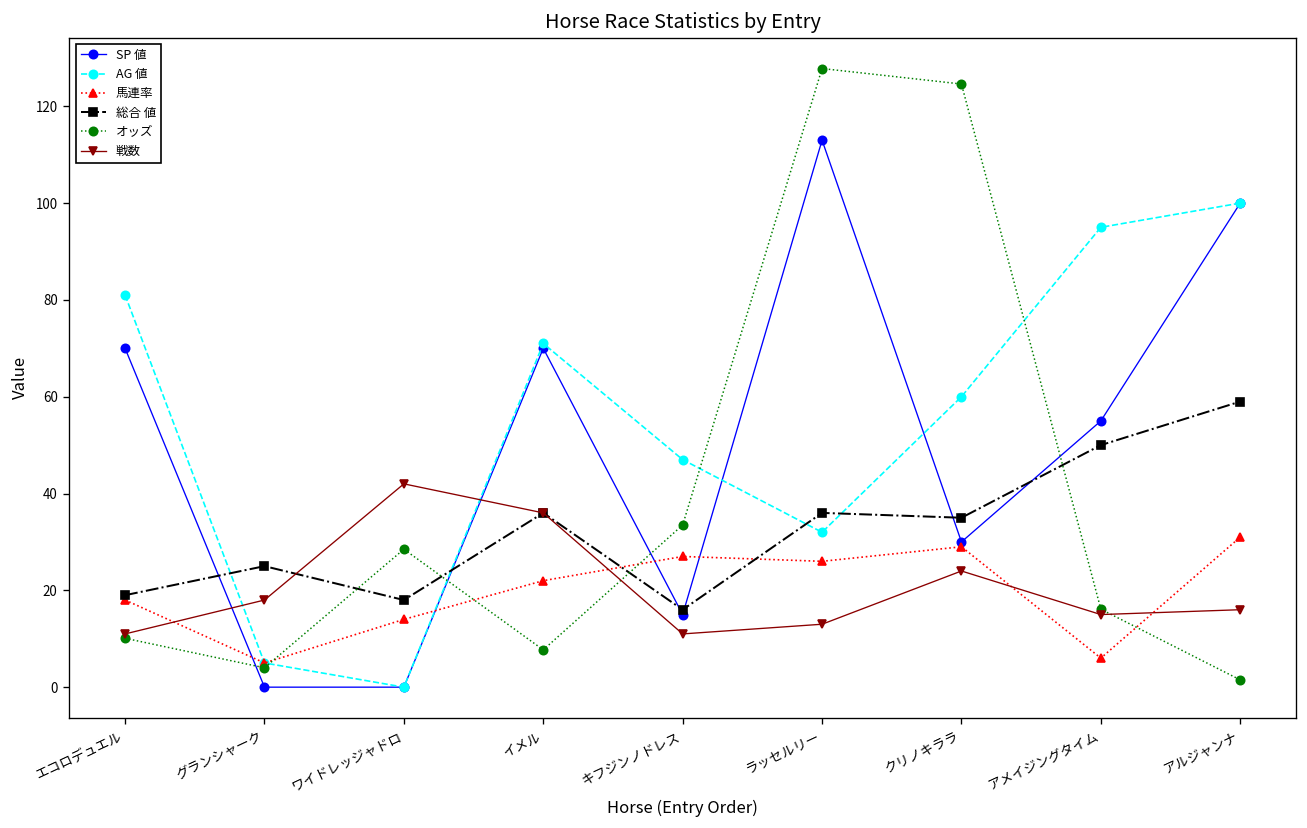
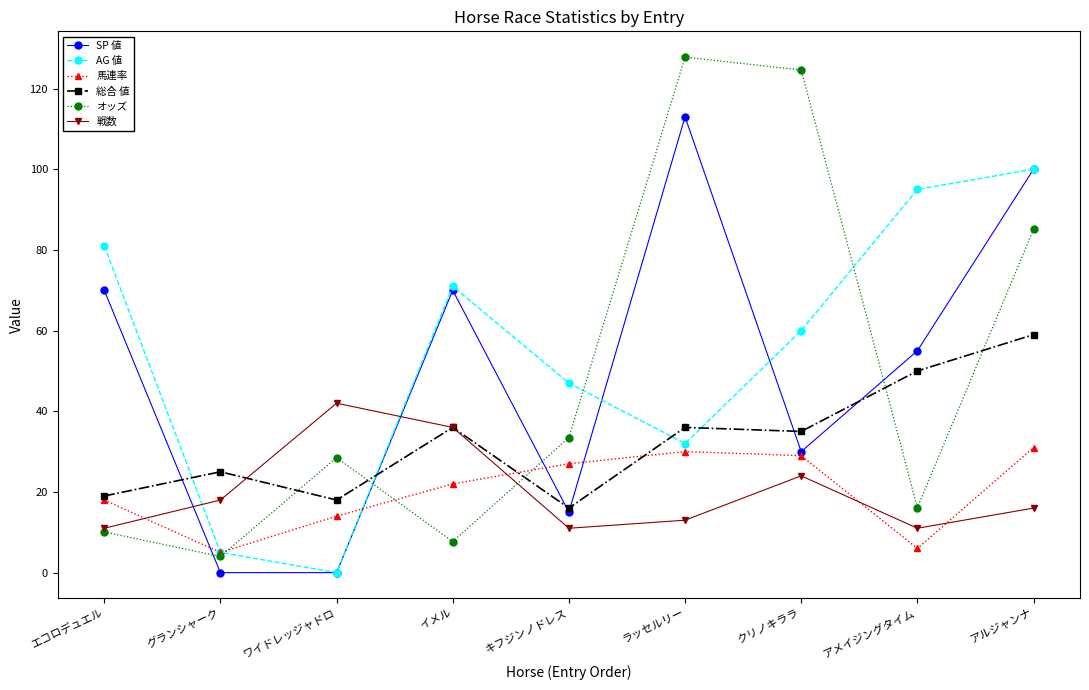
馬連率, ラッセルリー: 26 -> 30
戦数, アメイジングタイム: 15 -> 11
オッズ, アルジャンナ: 2 -> 85
